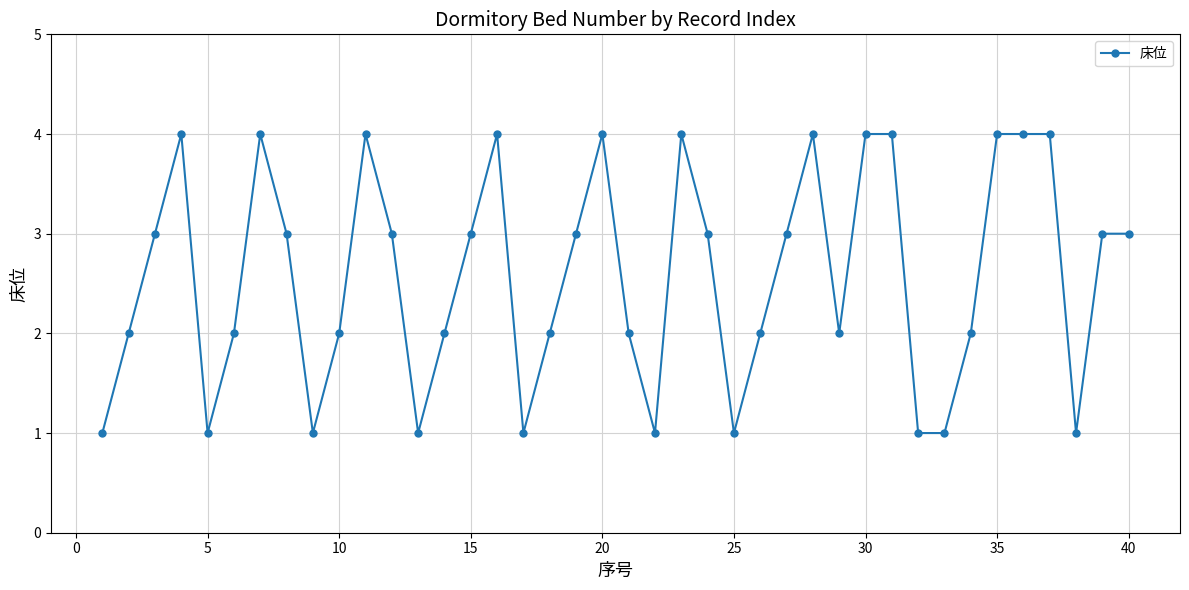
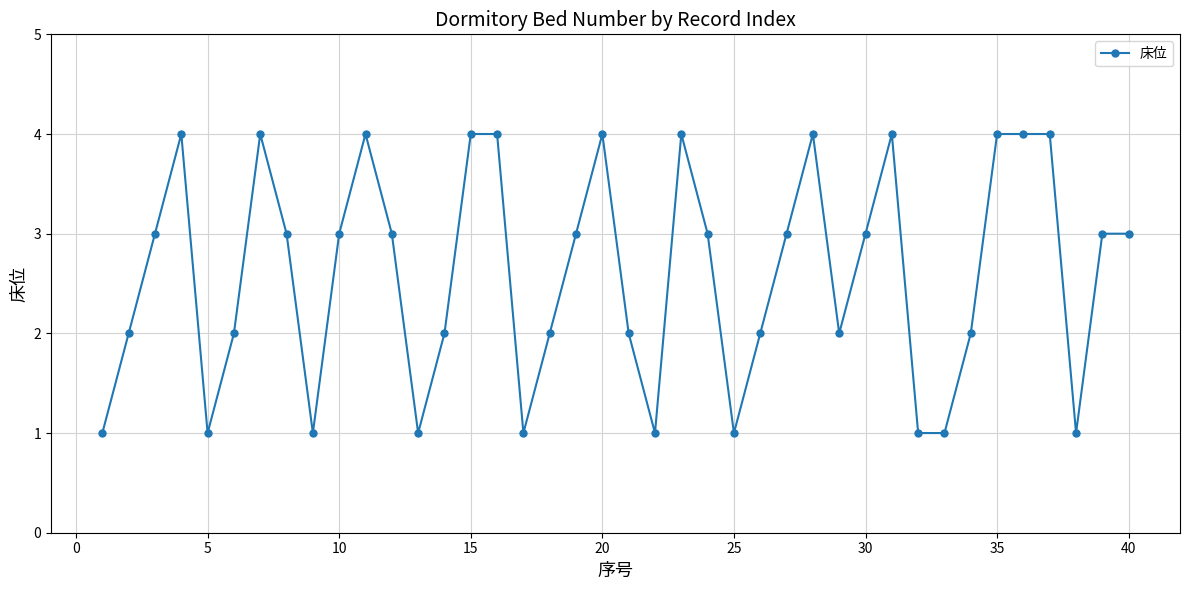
10: 2 -> 3
15: 3 -> 4
30: 4 -> 3
